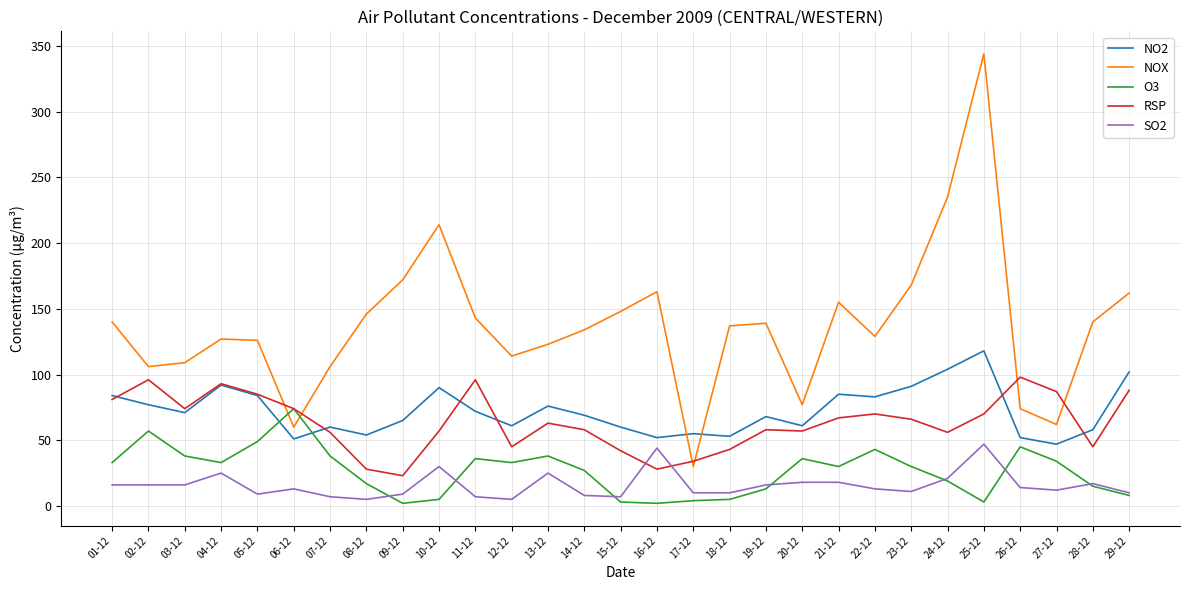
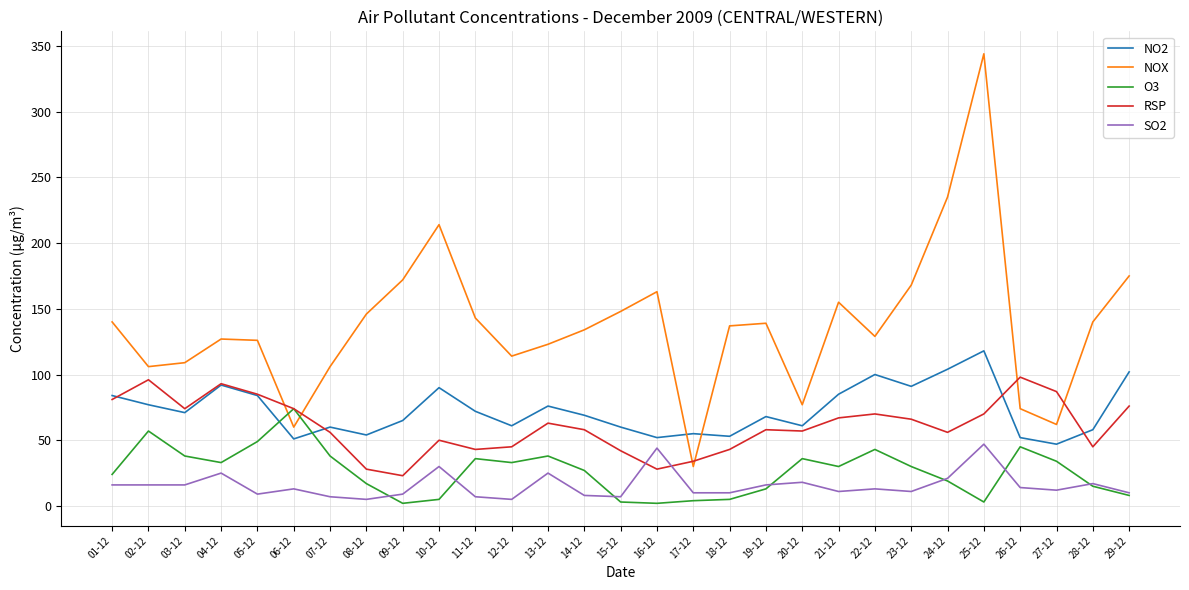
O3, 01-12: 33 -> 24
RSP, 10-12: 57 -> 50
RSP, 11-12: 96 -> 43
SO2, 21-12: 18 -> 11
NO2, 22-12: 83 -> 100
NOX, 29-12: 162 -> 175
RSP, 29-12: 88 -> 76
